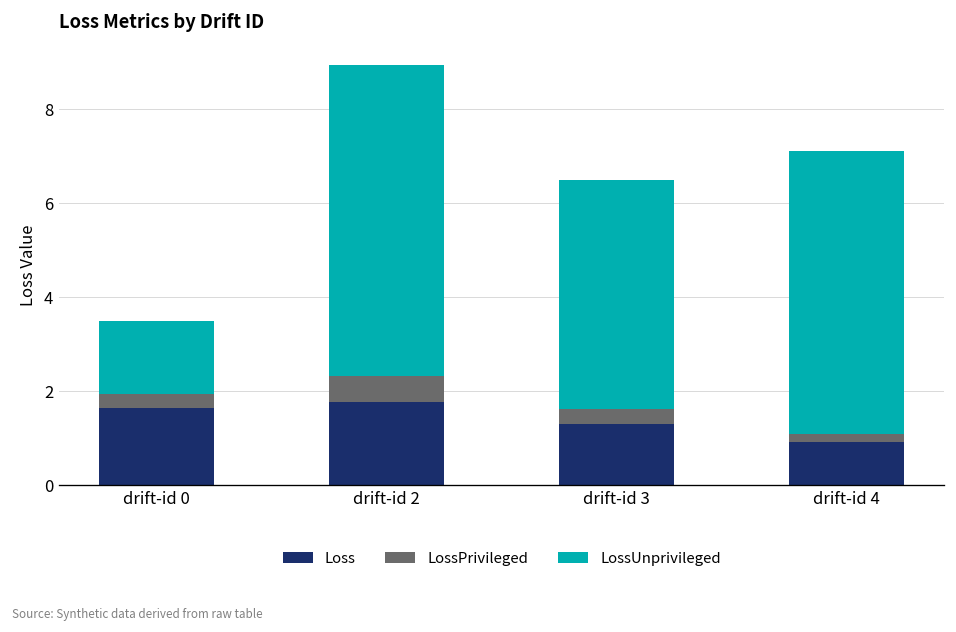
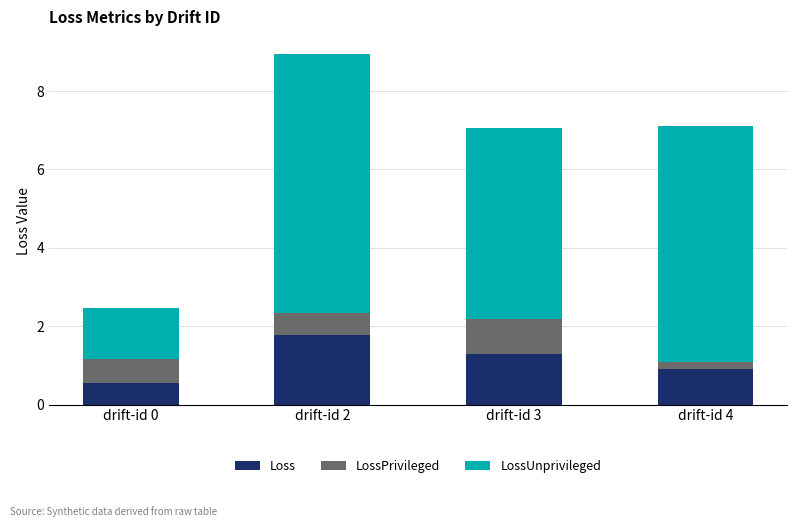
Loss, drift-id 0: 1.6 -> 0.5
LossPrivileged, drift-id 0: 0.3 -> 0.6
LossUnprivileged, drift-id 0: 1.6 -> 1.3
LossPrivileged, drift-id 3: 0.3 -> 0.9
